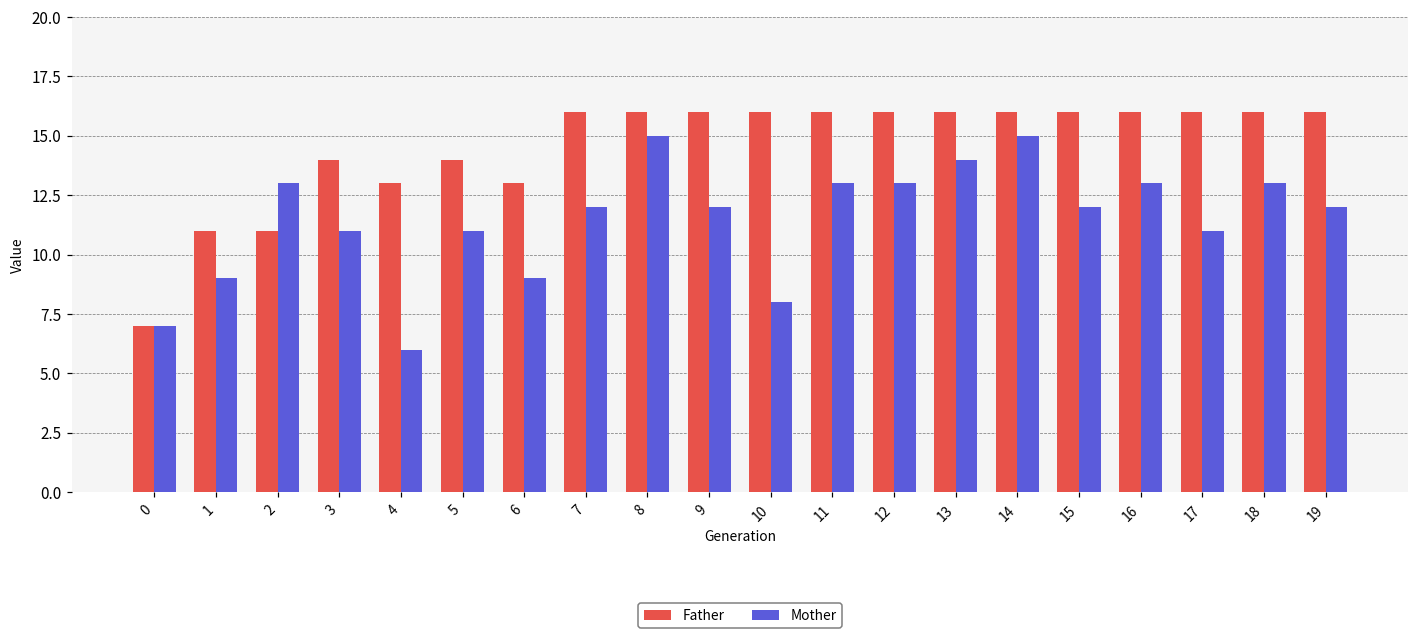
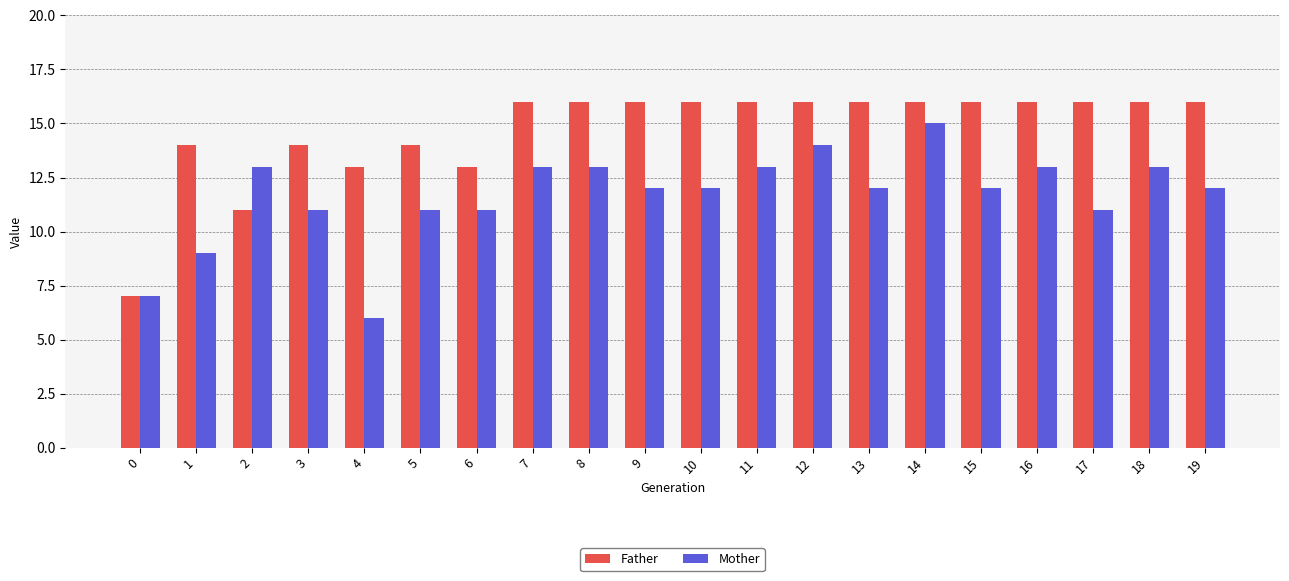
Father, 1: 11 -> 14
Mother, 6: 9 -> 11
Mother, 7: 12 -> 13
Mother, 8: 15 -> 13
Mother, 10: 8 -> 12
Mother, 12: 13 -> 14
Mother, 13: 14 -> 12
